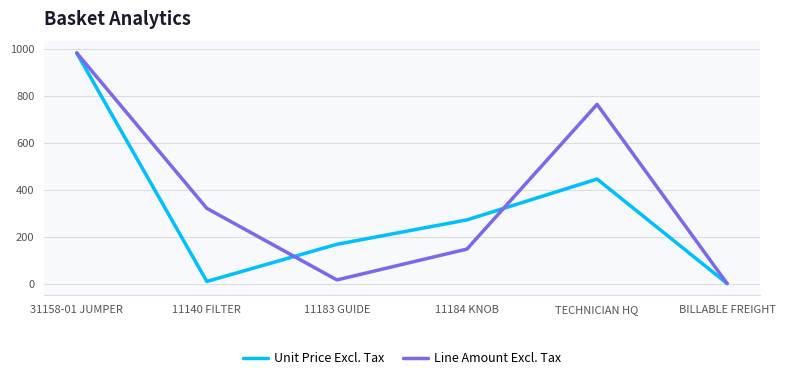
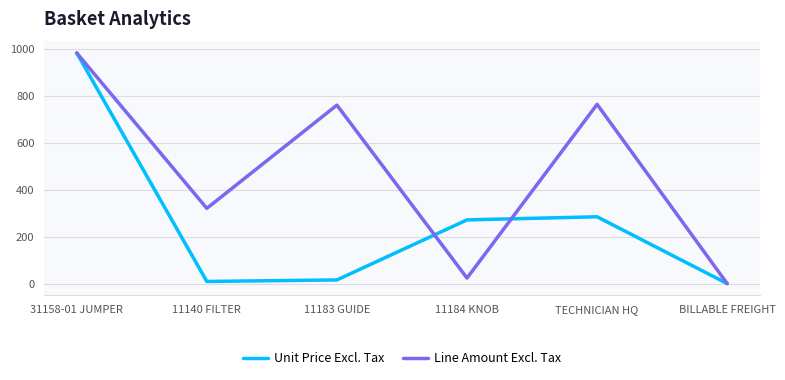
Unit Price Excl. Tax, 11183 GUIDE: 170 -> 20
Line Amount Excl. Tax, 11183 GUIDE: 20 -> 760
Line Amount Excl. Tax, 11184 KNOB: 150 -> 20
Unit Price Excl. Tax, TECHNICIAN HQ: 450 -> 290
